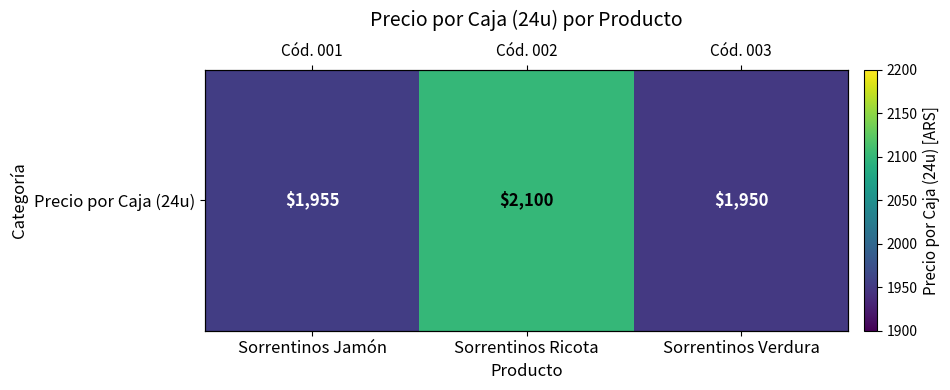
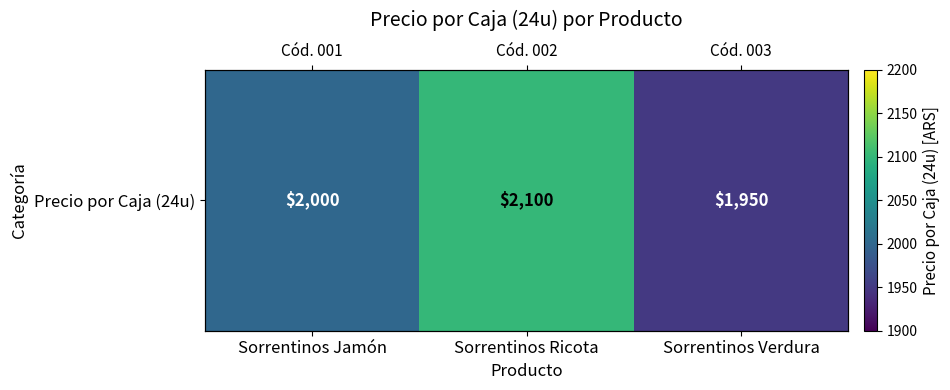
Precio por Caja (24u), Sorrentinos Jamón: $1,955 -> $2,000
